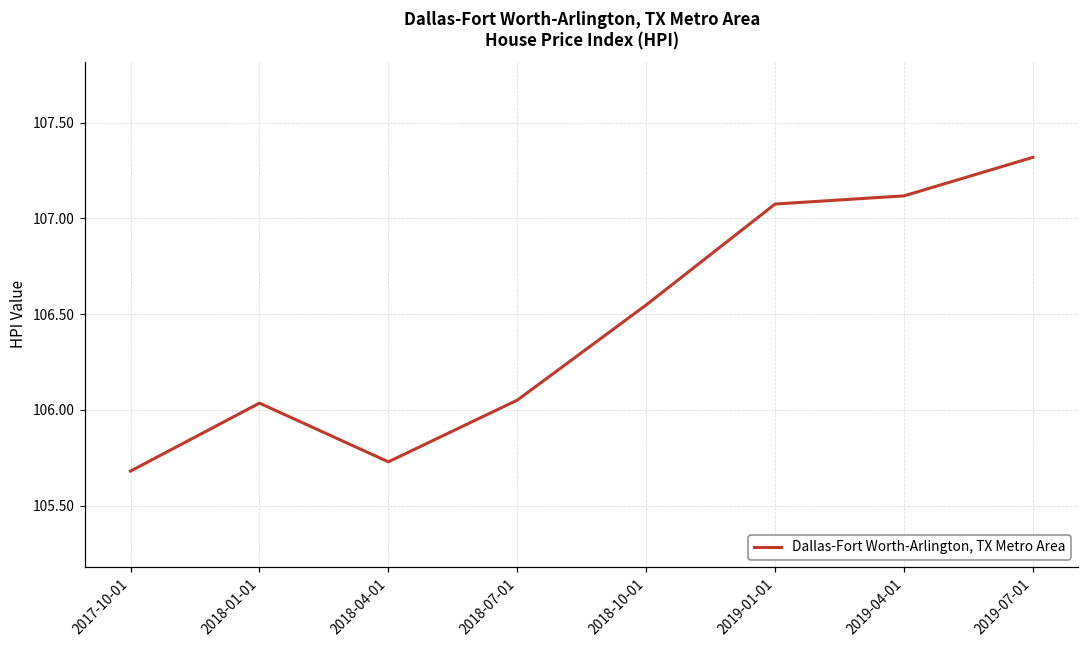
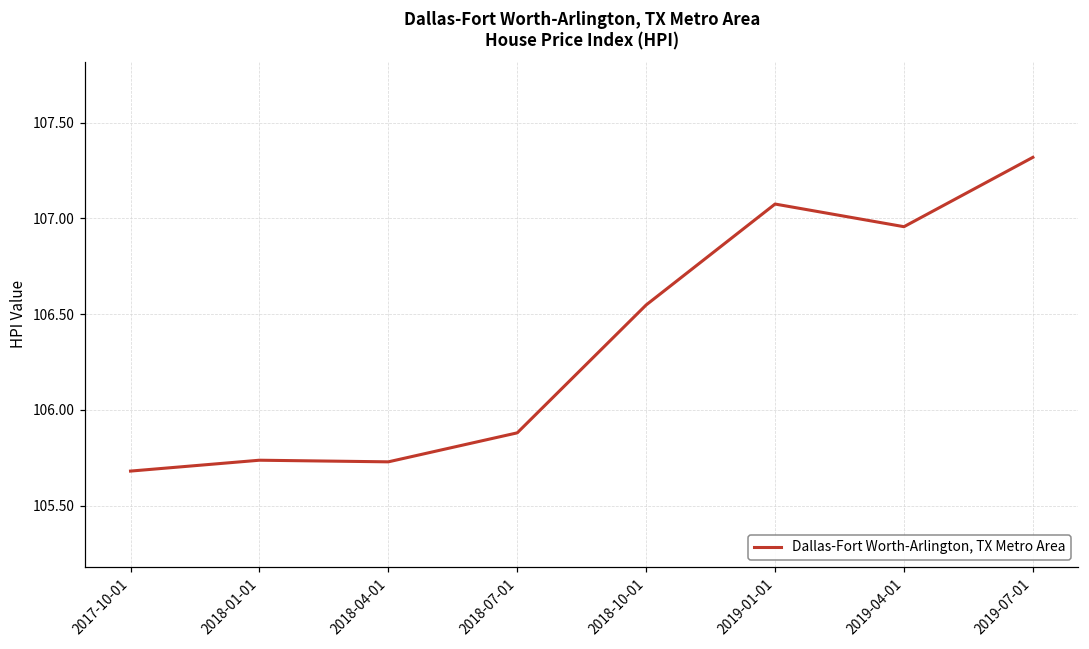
2018-01-01: 106.04 -> 105.74
2018-07-01: 106.05 -> 105.88
2019-04-01: 107.12 -> 106.96
